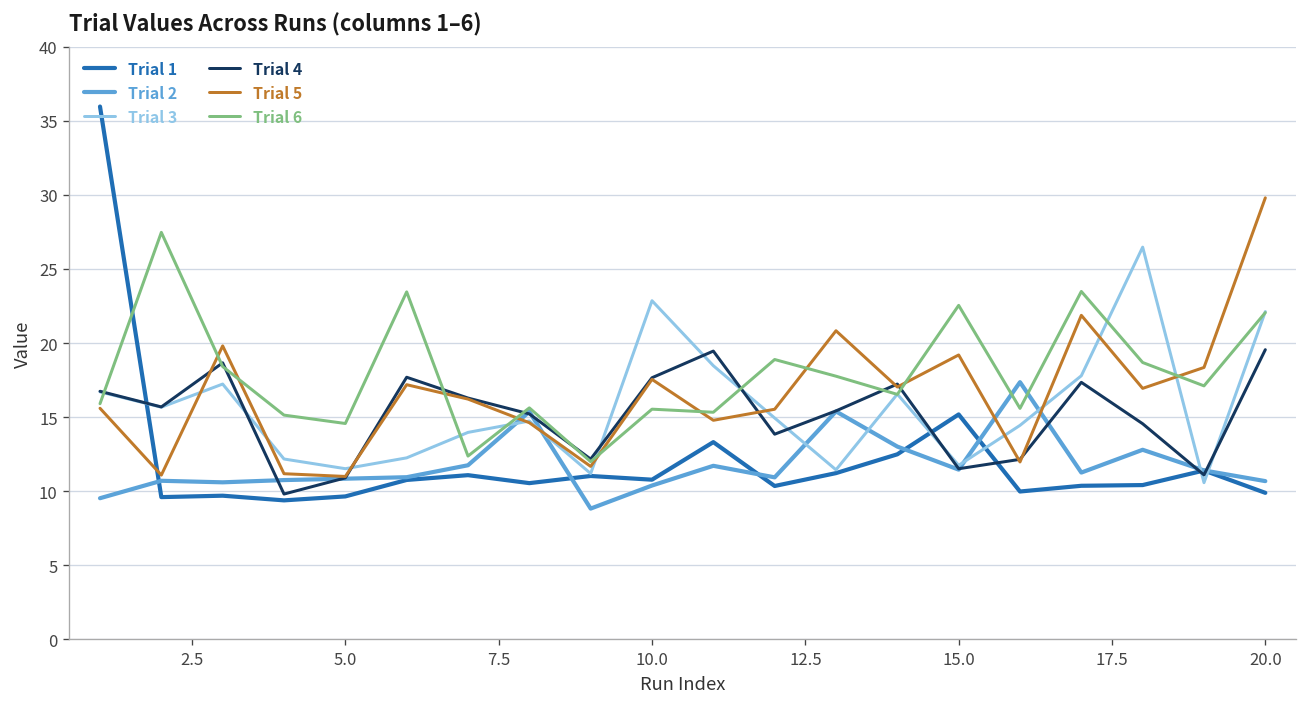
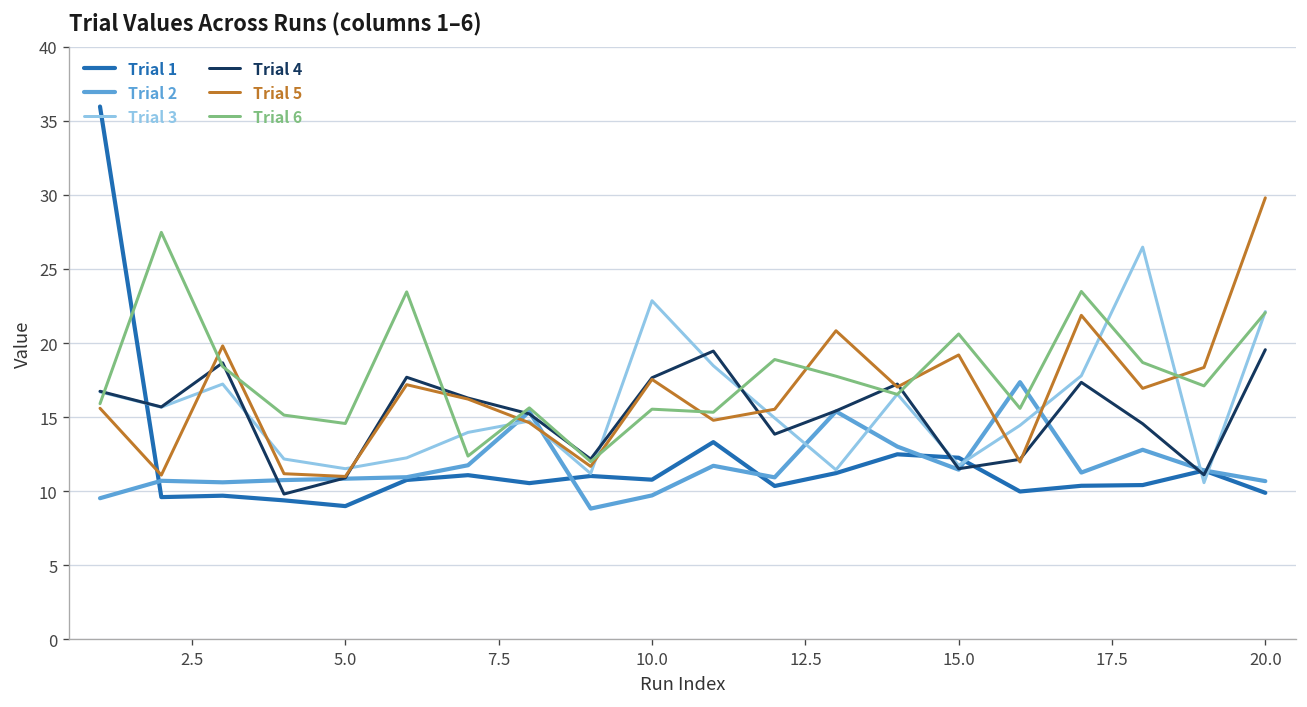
Trial 1, 5.0: 9.7 -> 9.0
Trial 2, 10.0: 10.4 -> 9.7
Trial 1, 15.0: 15.2 -> 12.3
Trial 6, 15.0: 22.5 -> 20.6
